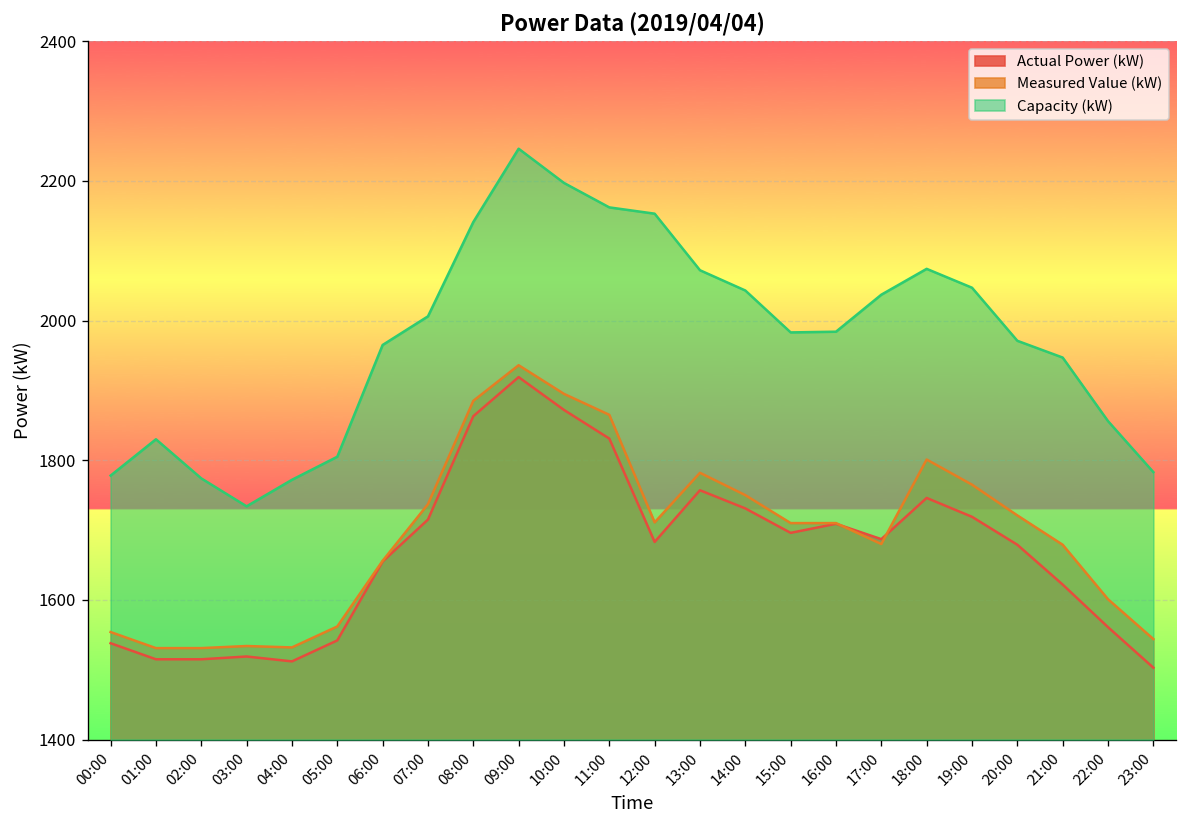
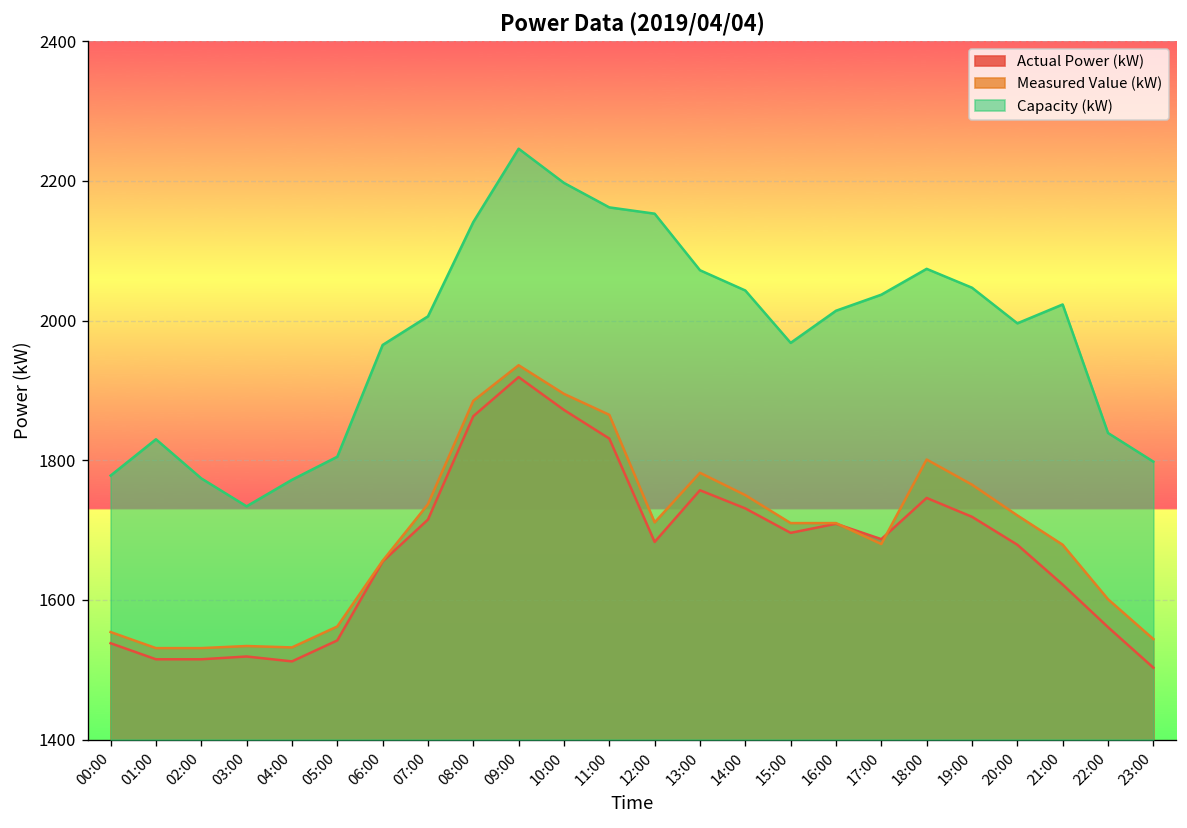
Capacity (kW), 15:00: 1980 -> 1970
Capacity (kW), 16:00: 1980 -> 2010
Capacity (kW), 20:00: 1970 -> 2000
Capacity (kW), 21:00: 1950 -> 2020
Capacity (kW), 22:00: 1860 -> 1840
Capacity (kW), 23:00: 1780 -> 1800
